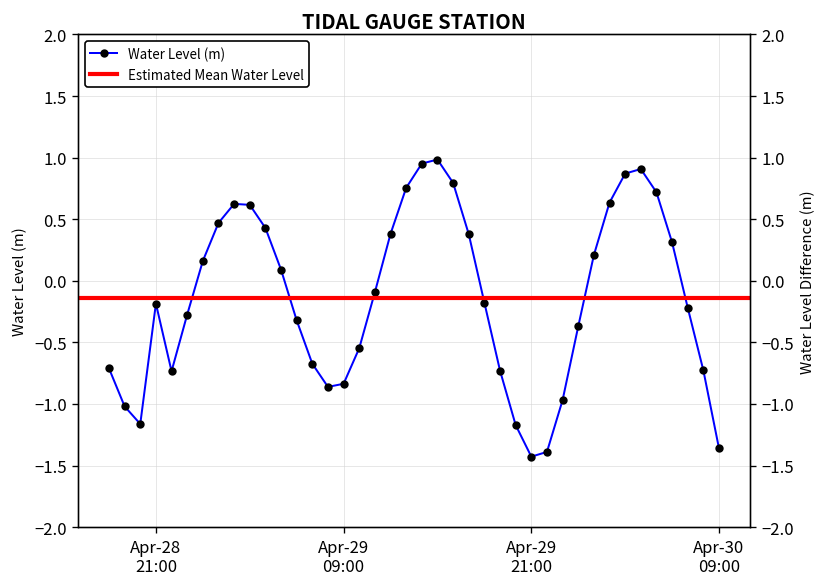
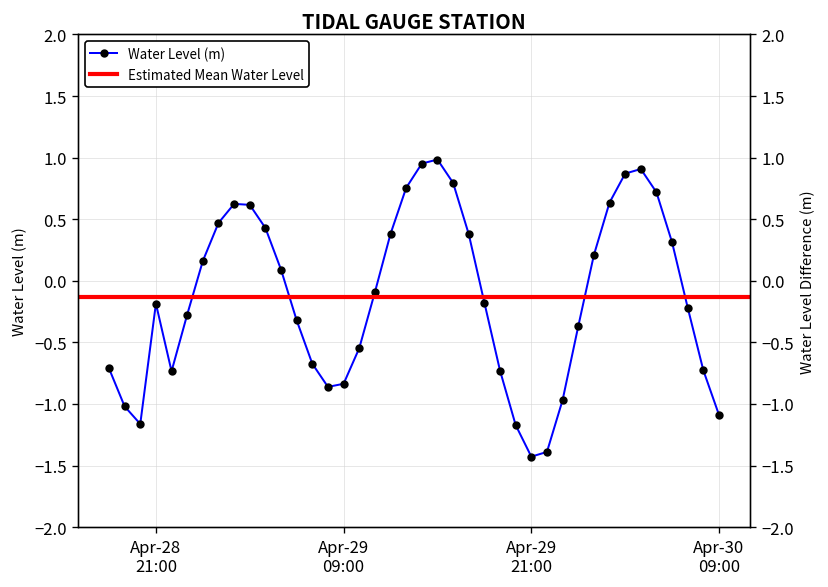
Apr-30 09:00: -1.36 -> -1.09
